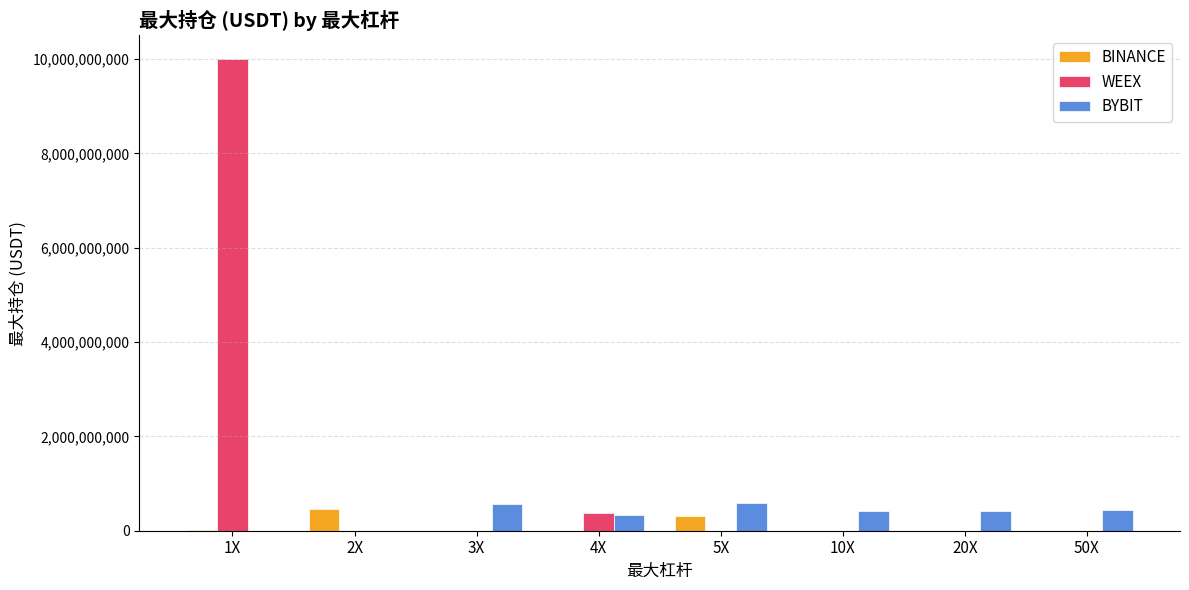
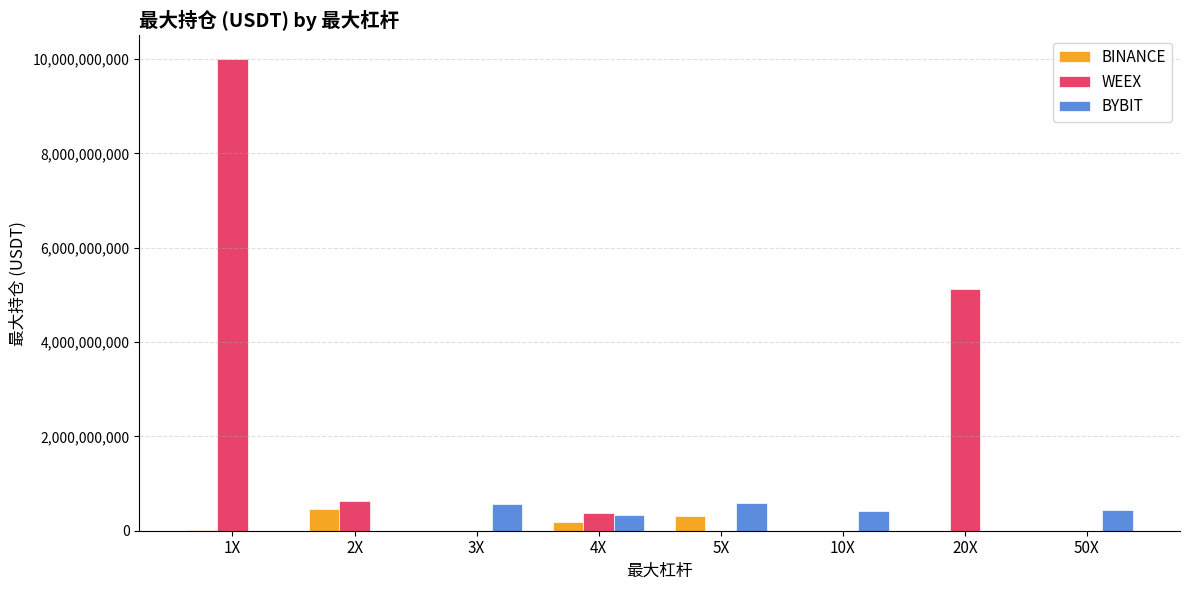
WEEX, 2X: 0 -> 600,000,000
BINANCE, 4X: 0 -> 200,000,000
WEEX, 20X: 0 -> 5,100,000,000
BYBIT, 20X: 400,000,000 -> 0
